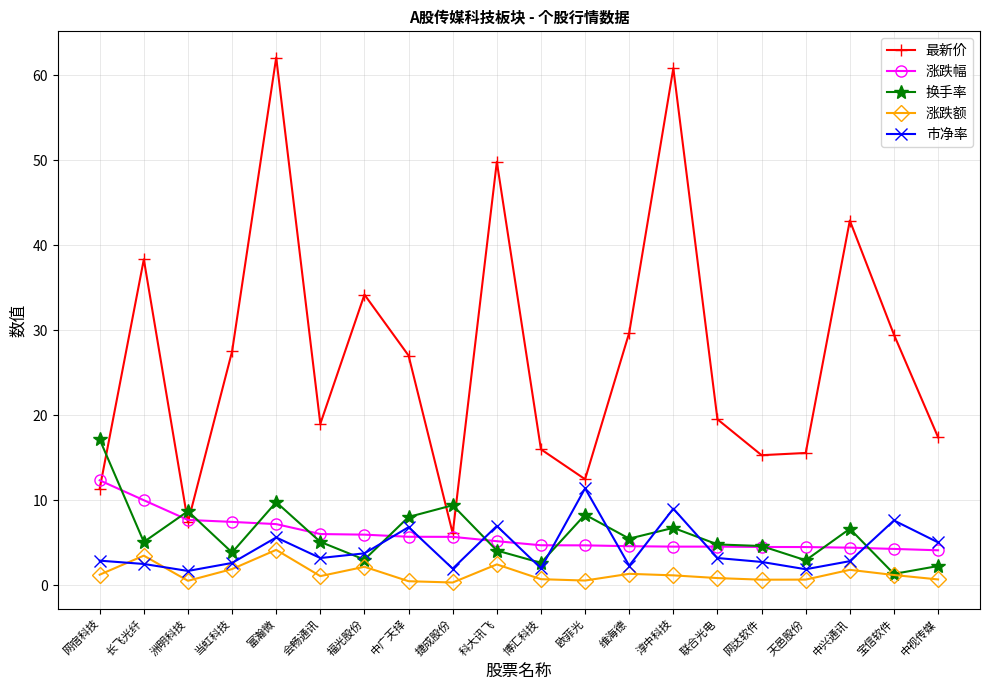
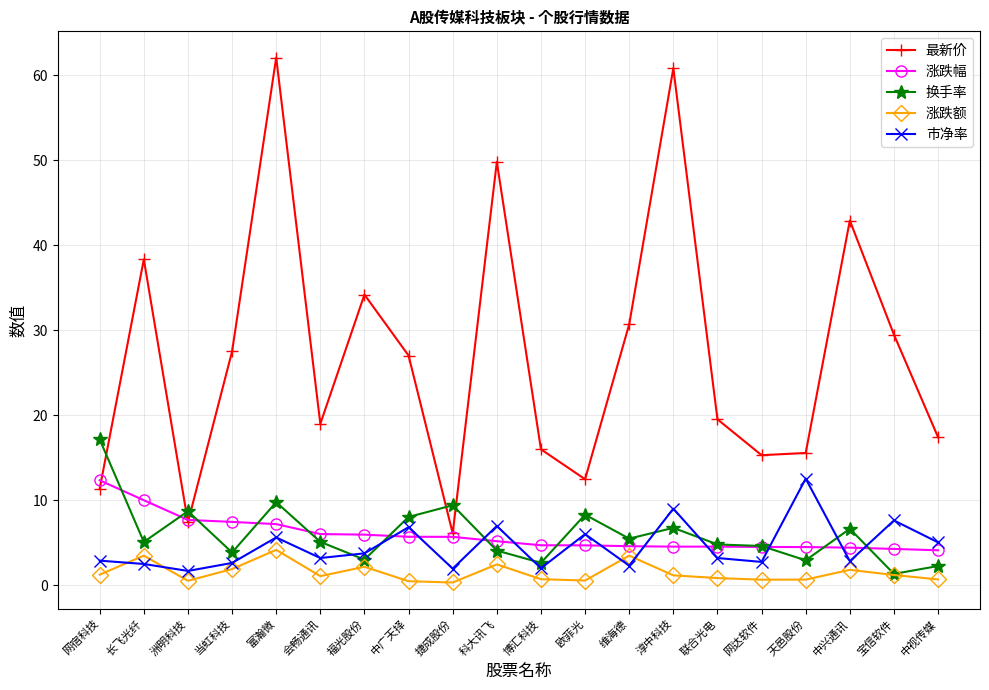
市净率, 欧菲光: 11 -> 6
最新价, 维海德: 30 -> 31
涨跌额, 维海德: 1 -> 3
市净率, 天邑股份: 2 -> 13
